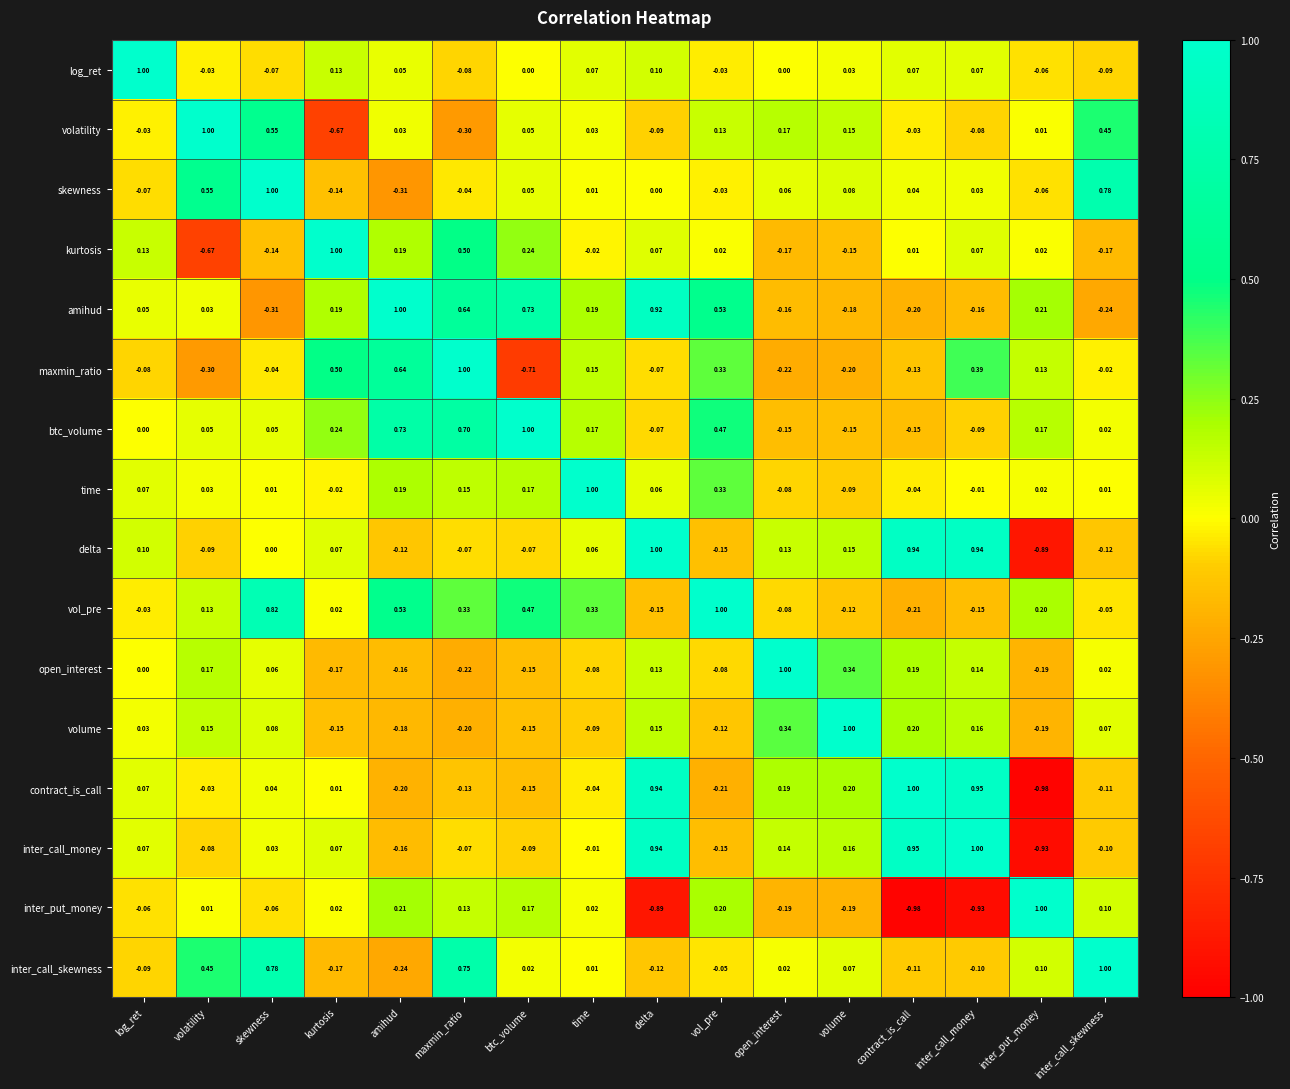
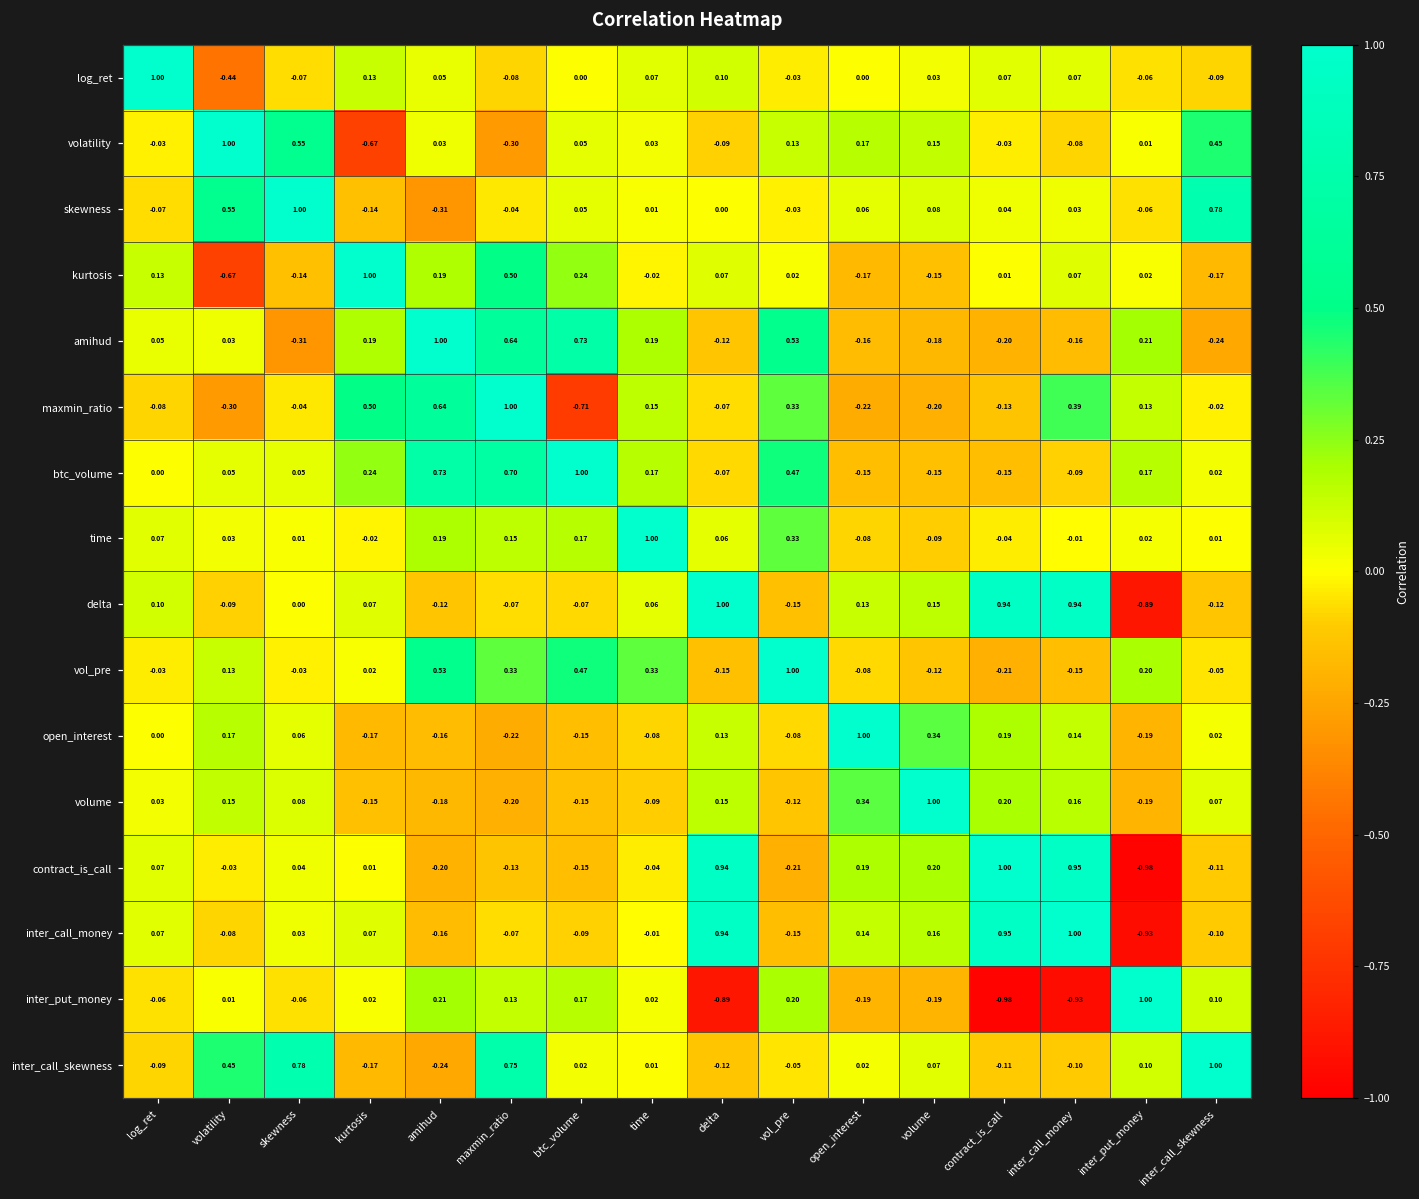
log_ret, volatility: -0.03 -> -0.44
amihud, delta: 0.92 -> -0.12
vol_pre, skewness: 0.82 -> -0.03
